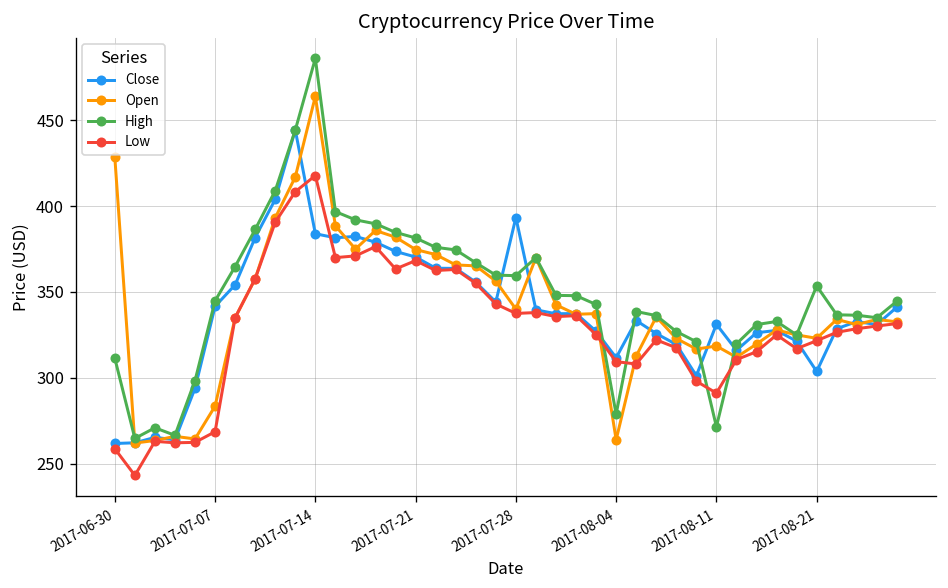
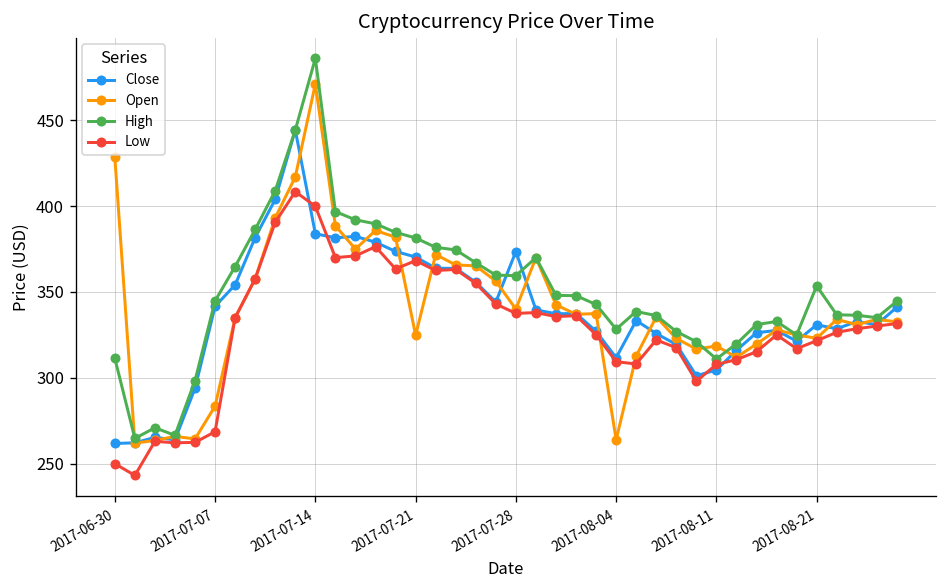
Low, 2017-06-30: 259 -> 250
Open, 2017-07-14: 464 -> 471
Low, 2017-07-14: 418 -> 400
Open, 2017-07-21: 375 -> 325
Close, 2017-07-28: 393 -> 374
High, 2017-08-04: 279 -> 328
Close, 2017-08-11: 331 -> 305
High, 2017-08-11: 272 -> 311
Low, 2017-08-11: 291 -> 308
Close, 2017-08-21: 304 -> 331
